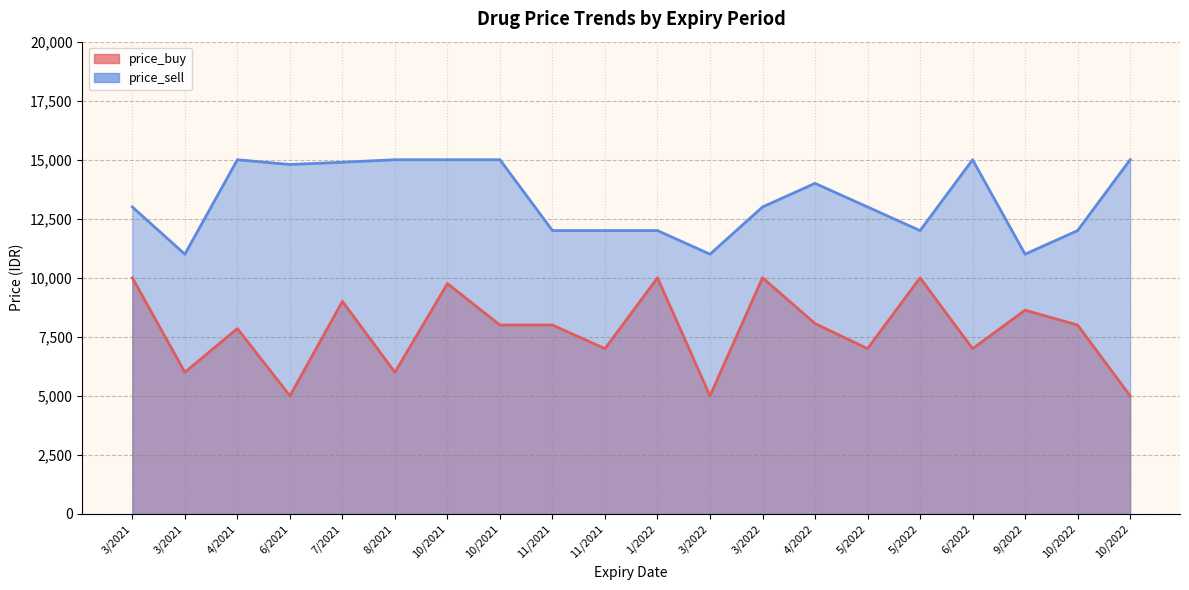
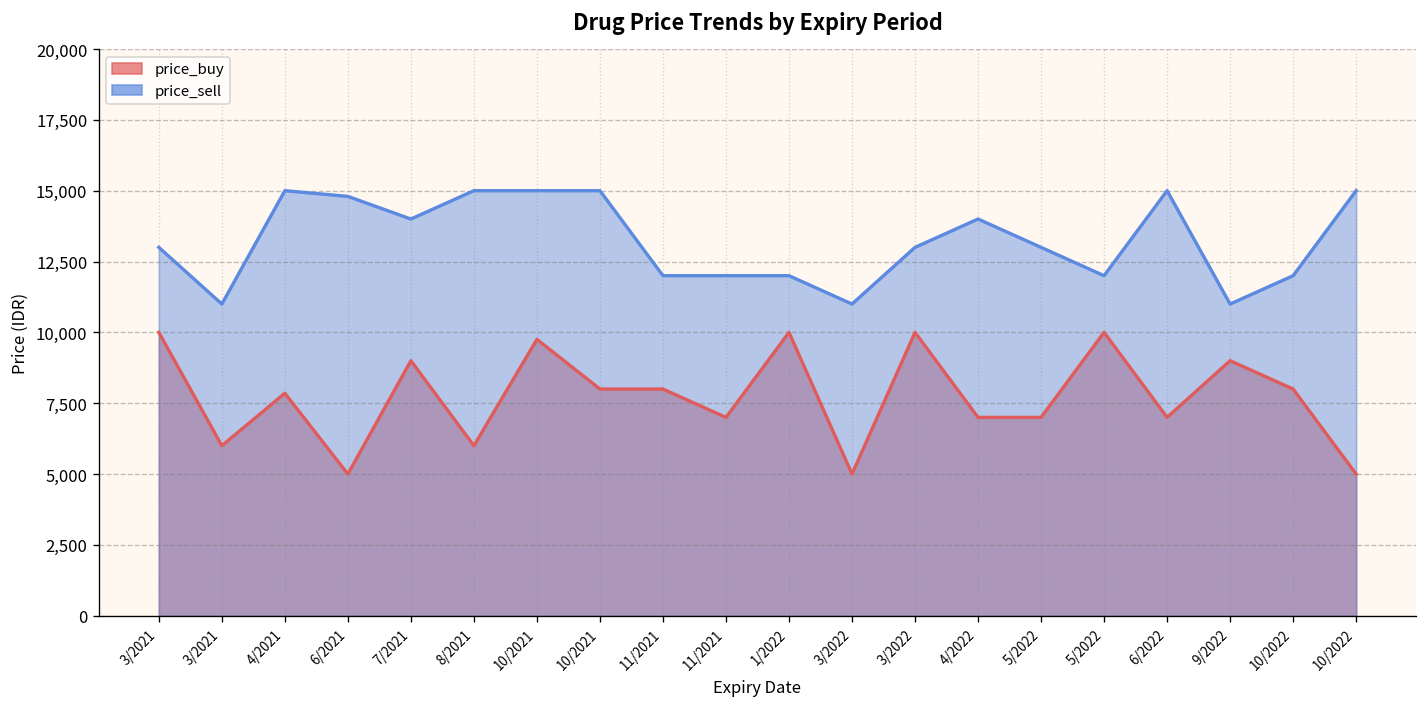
price_sell, 7/2021: 14,900 -> 14,000
price_buy, 4/2022: 8,100 -> 7,000
price_buy, 9/2022: 8,600 -> 9,000
